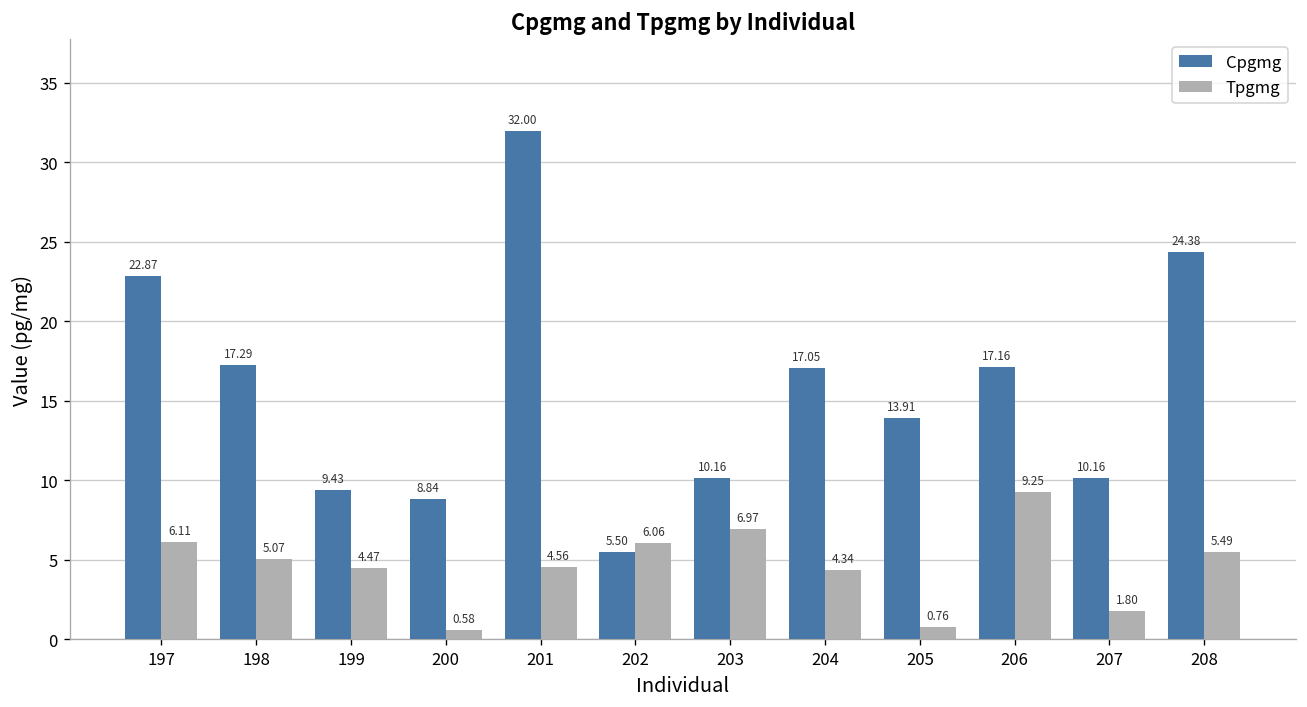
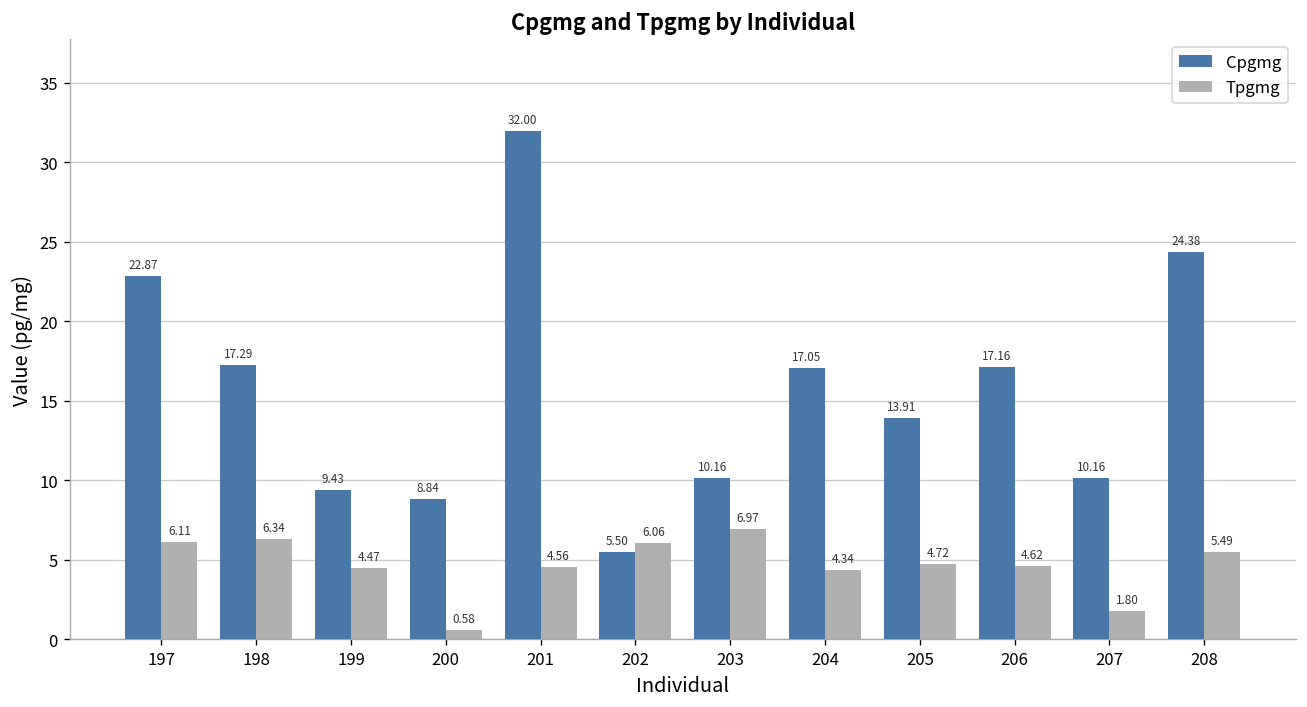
Tpgmg, 198: 5.07 -> 6.34
Tpgmg, 205: 0.76 -> 4.72
Tpgmg, 206: 9.25 -> 4.62
